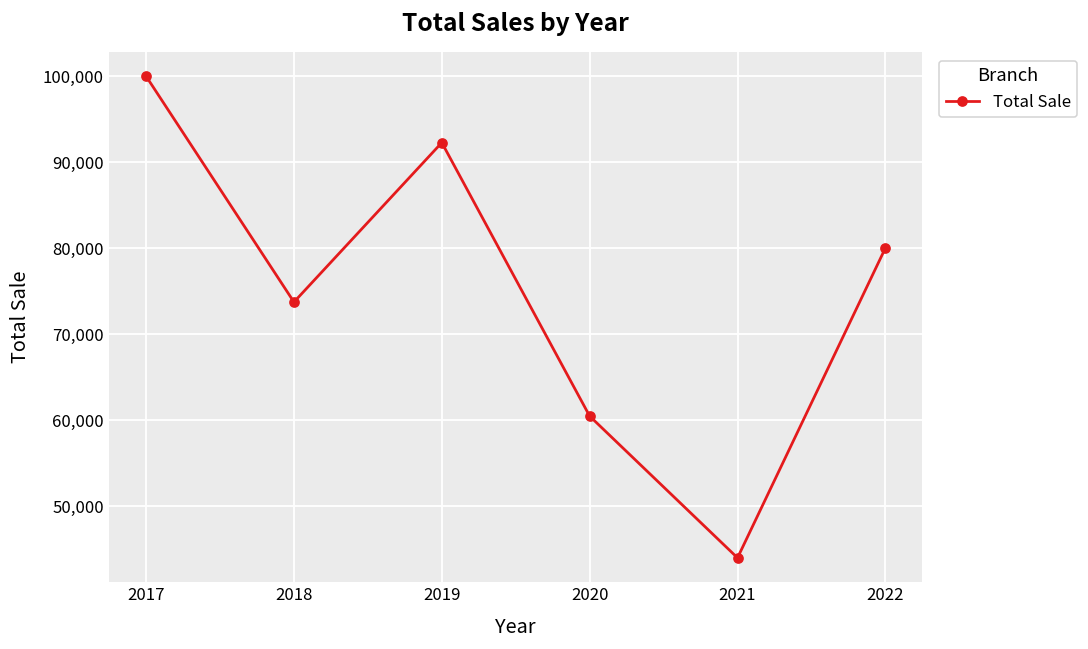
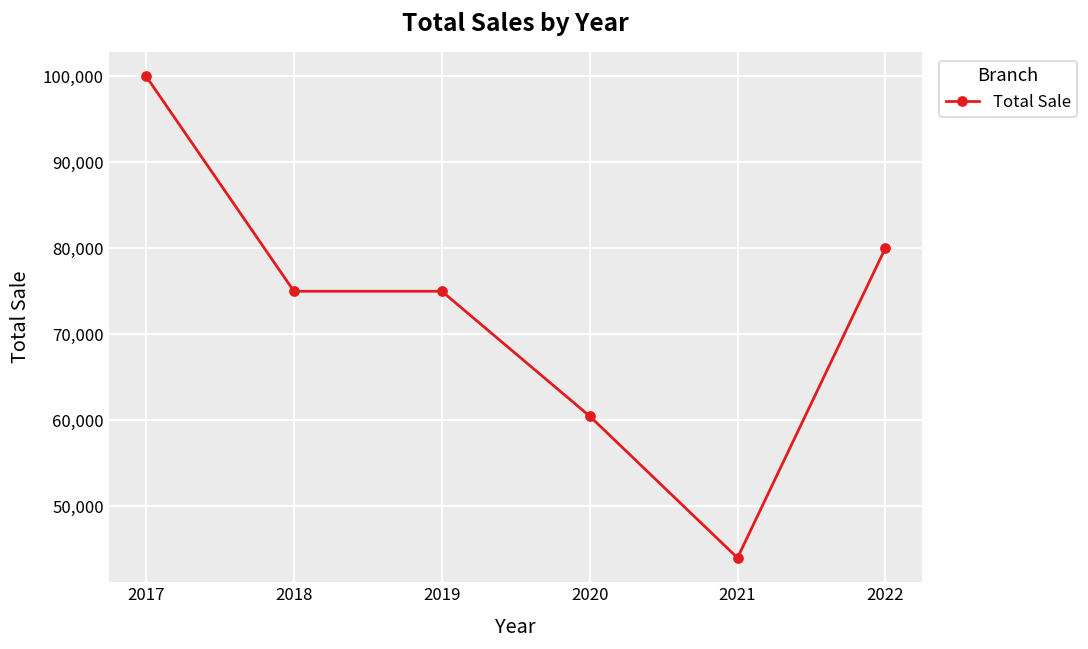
2018: 74,000 -> 75,000
2019: 92,000 -> 75,000
